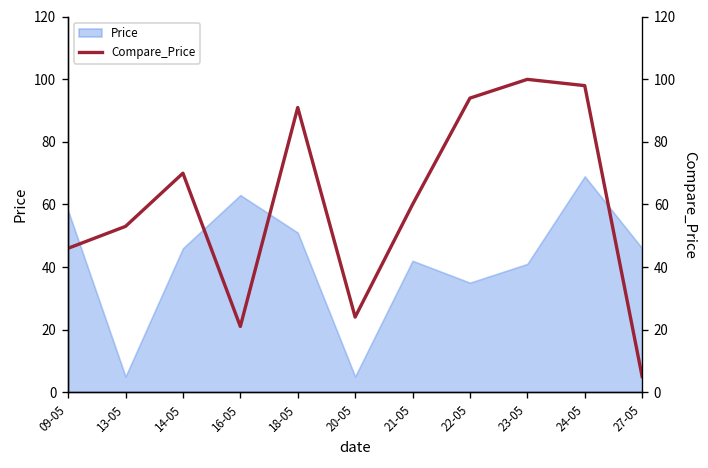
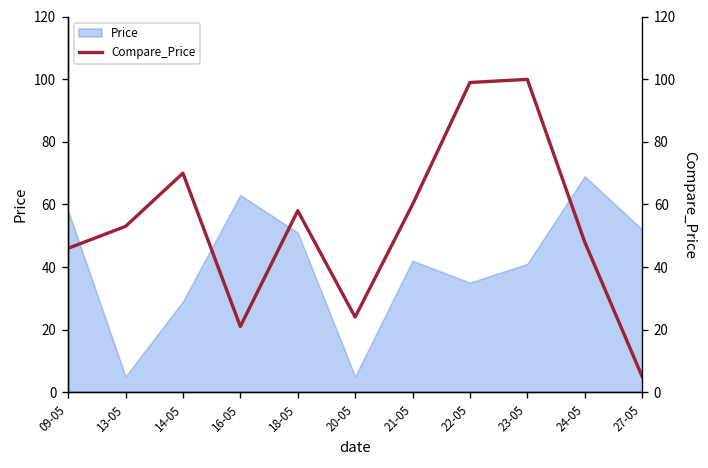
Price, 14-05: 46 -> 29
Price, 27-05: 46 -> 52
Compare_Price, 18-05: 91 -> 58
Compare_Price, 22-05: 94 -> 99
Compare_Price, 24-05: 98 -> 48
